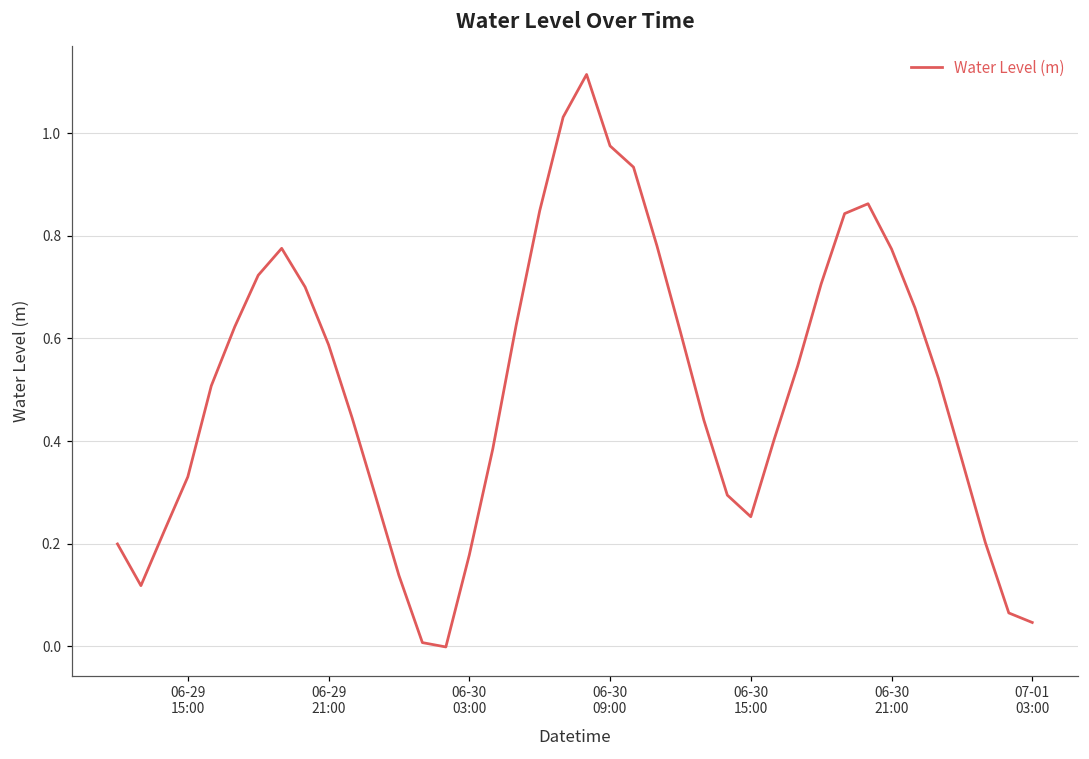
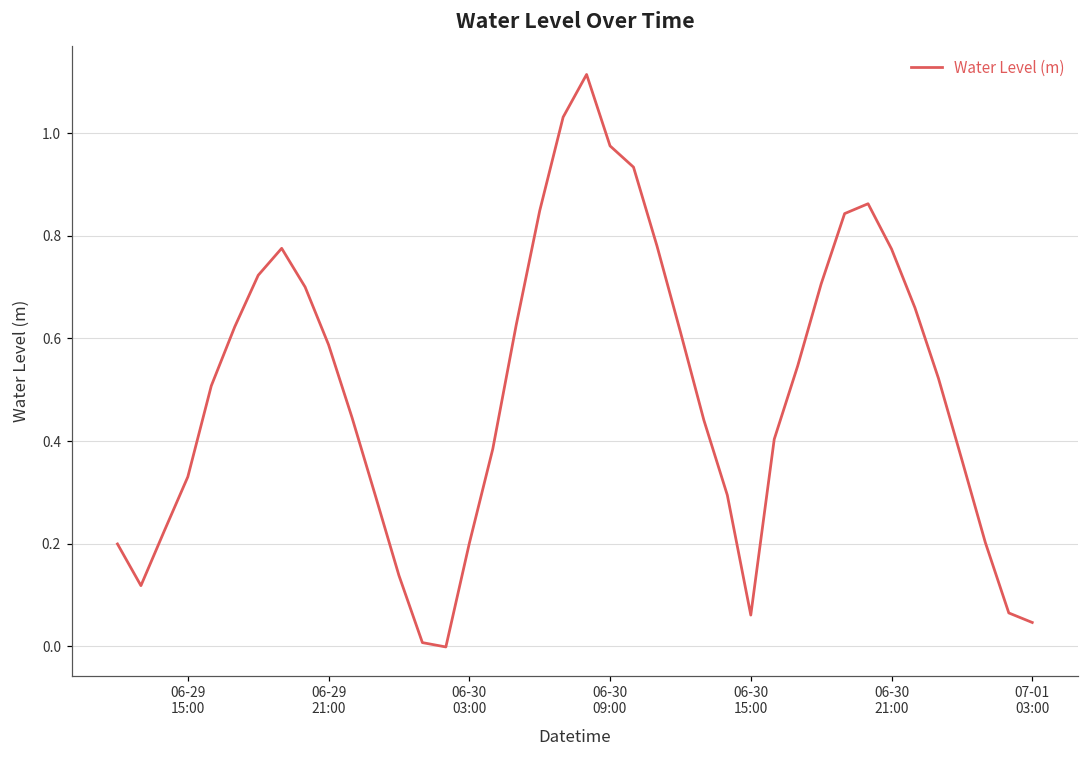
06-30 03:00: 0.18 -> 0.20
06-30 15:00: 0.25 -> 0.06
